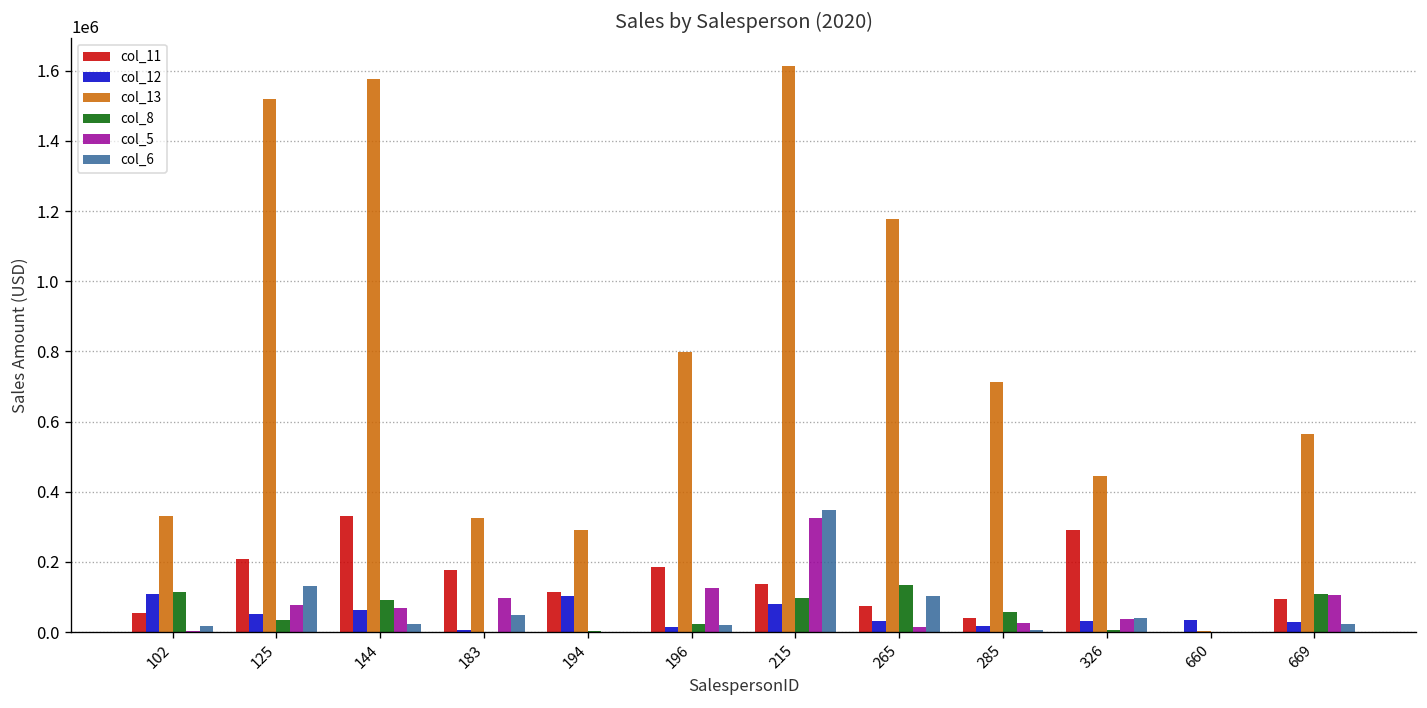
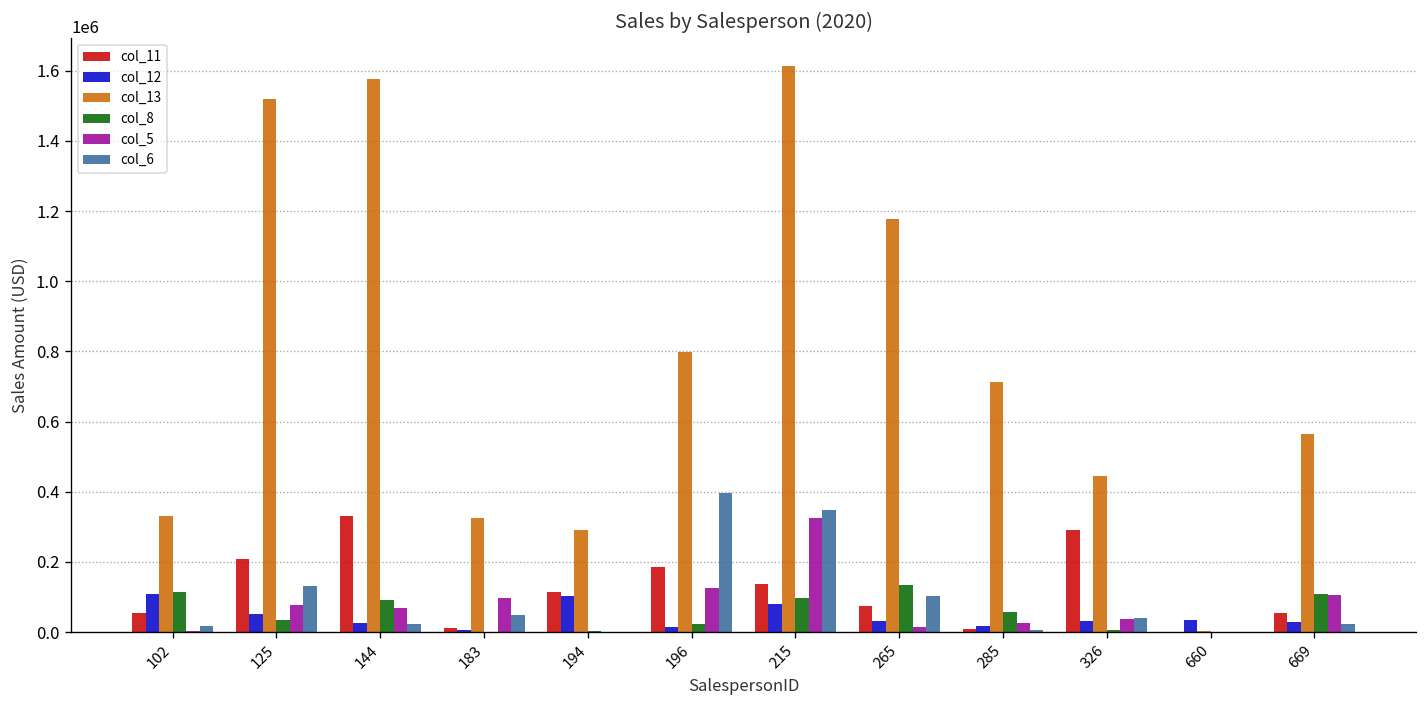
col_12, 144: 60000 -> 30000
col_11, 183: 180000 -> 10000
col_6, 196: 20000 -> 400000
col_11, 285: 40000 -> 10000
col_11, 669: 90000 -> 50000
